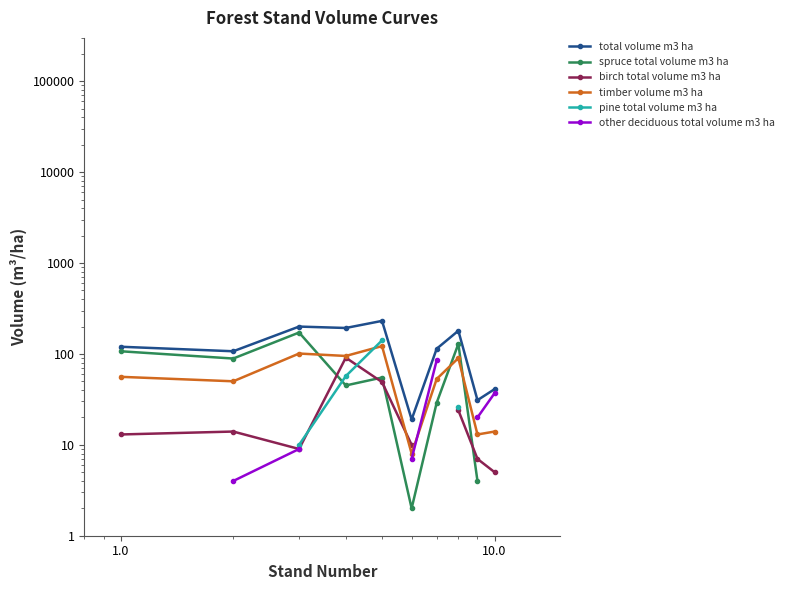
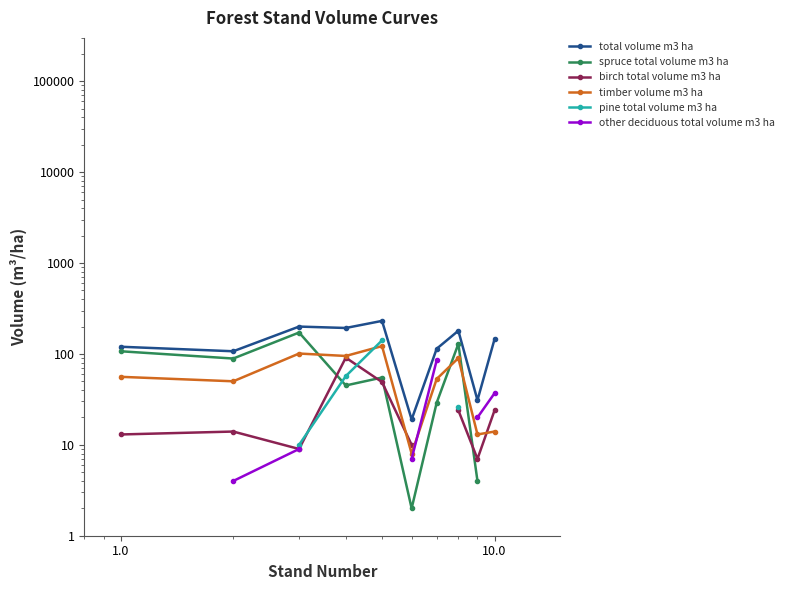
total volume m3 ha, 10.0: 40 -> 150
birch total volume m3 ha, 10.0: 5 -> 24
